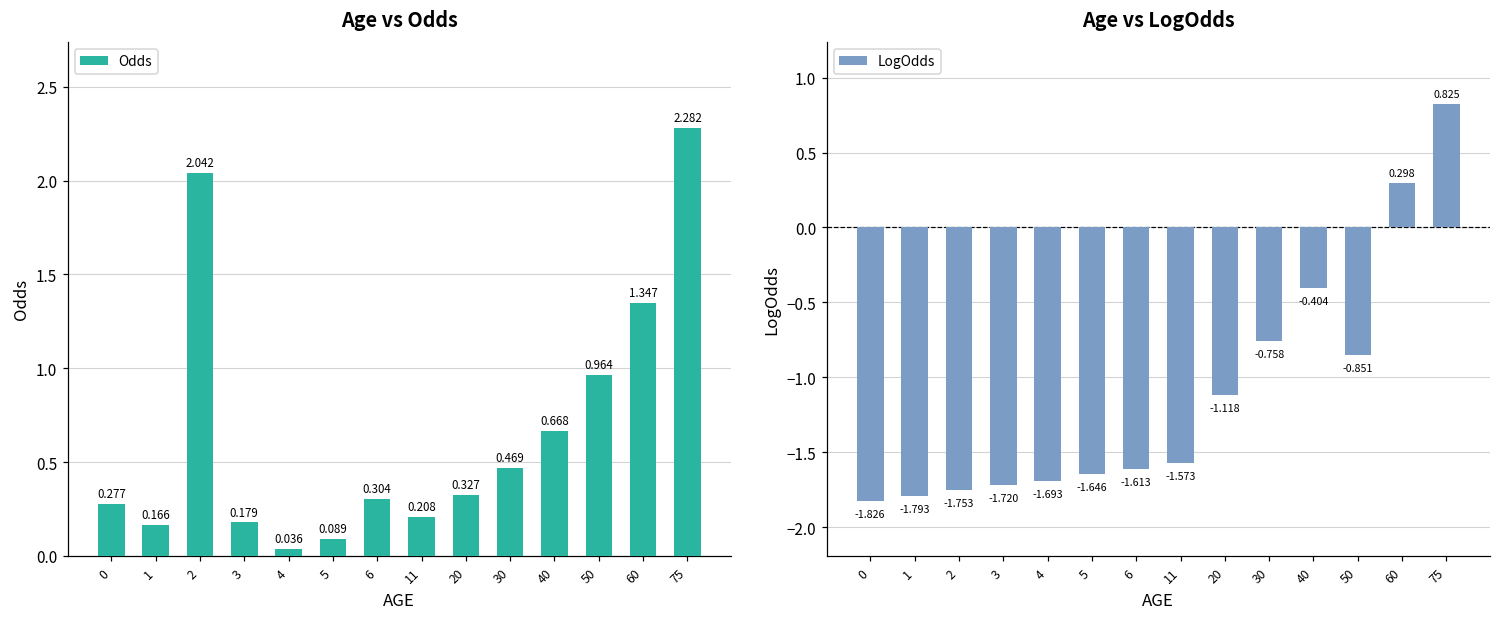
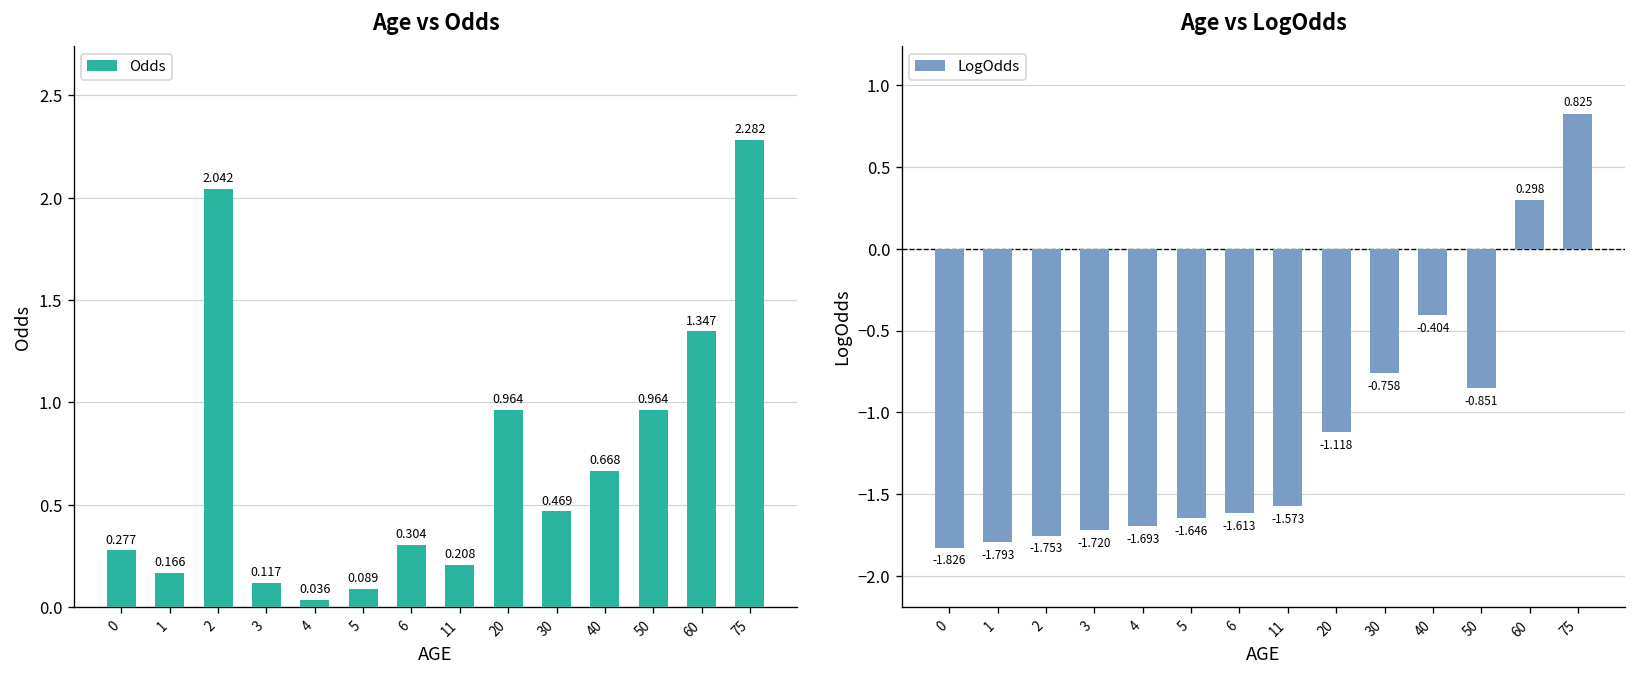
Age vs Odds, 3: 0.179 -> 0.117
Age vs Odds, 20: 0.327 -> 0.964
